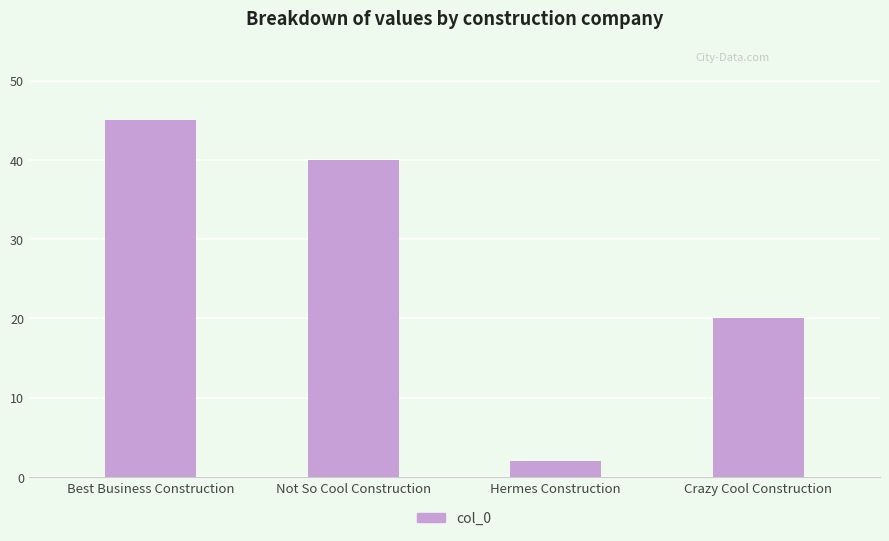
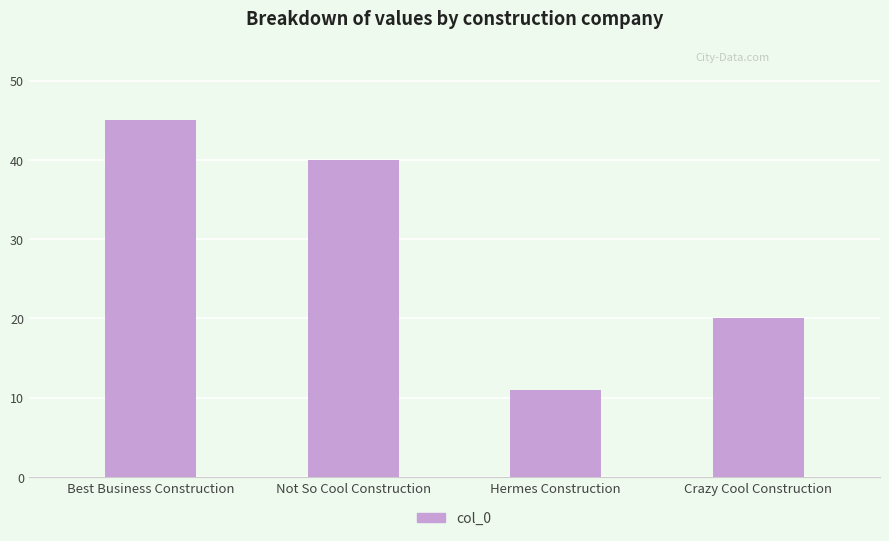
Hermes Construction: 2 -> 11
